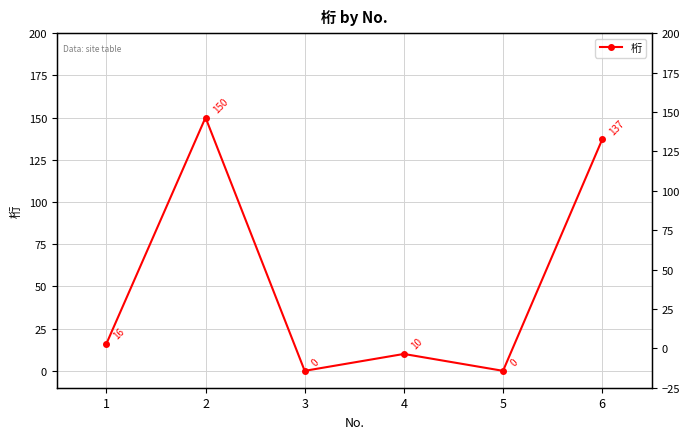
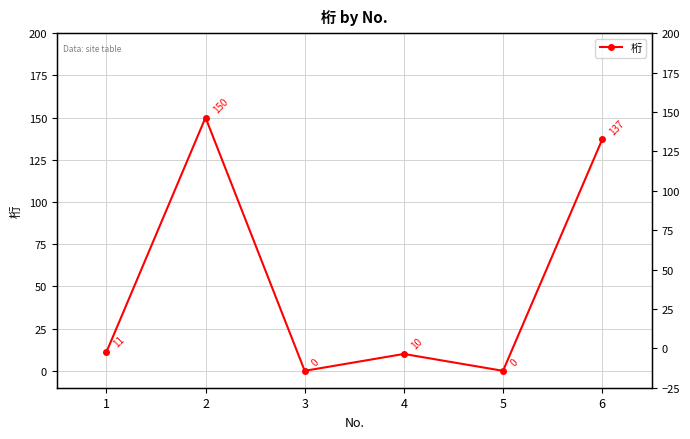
1: 16 -> 11
